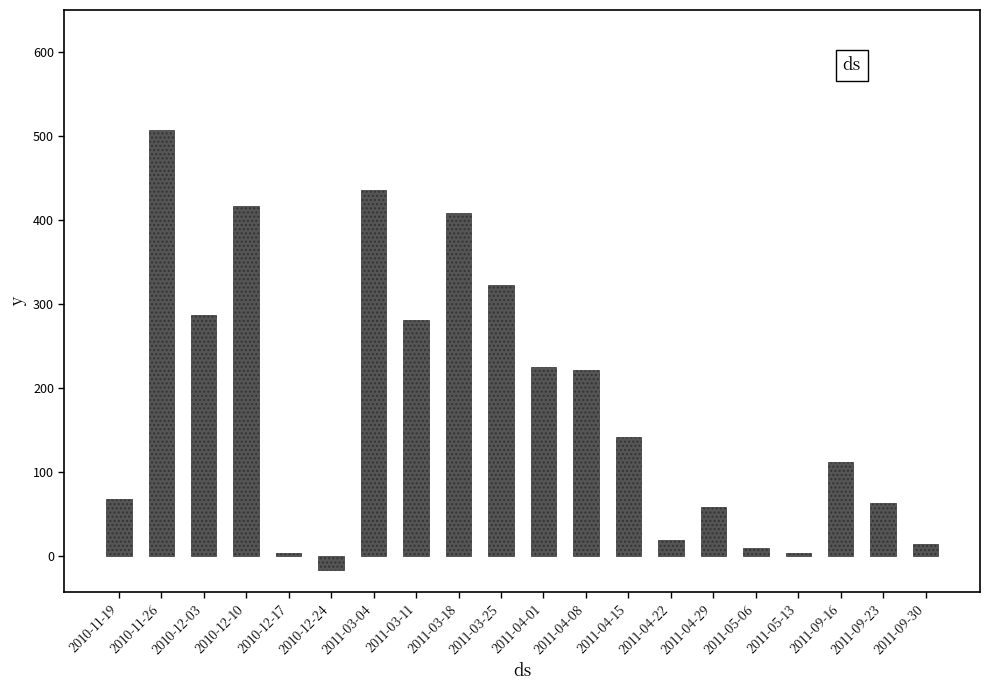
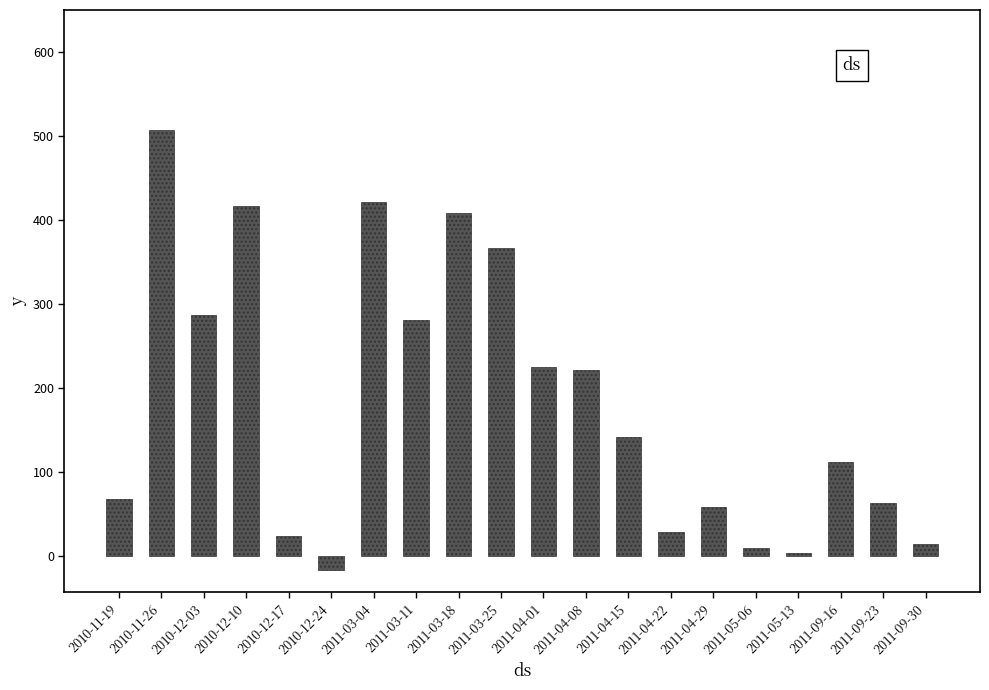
2010-12-17: 0 -> 20
2011-03-04: 440 -> 420
2011-03-25: 320 -> 370
2011-04-22: 20 -> 30
